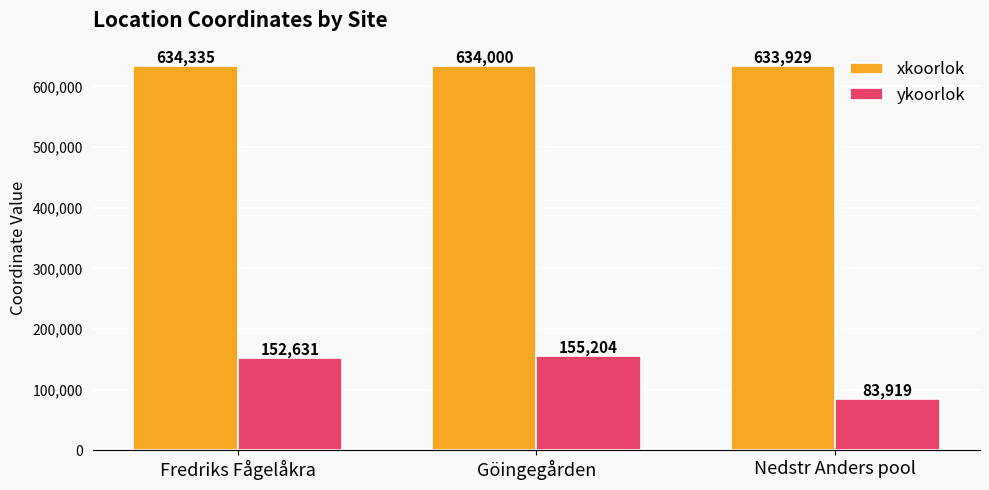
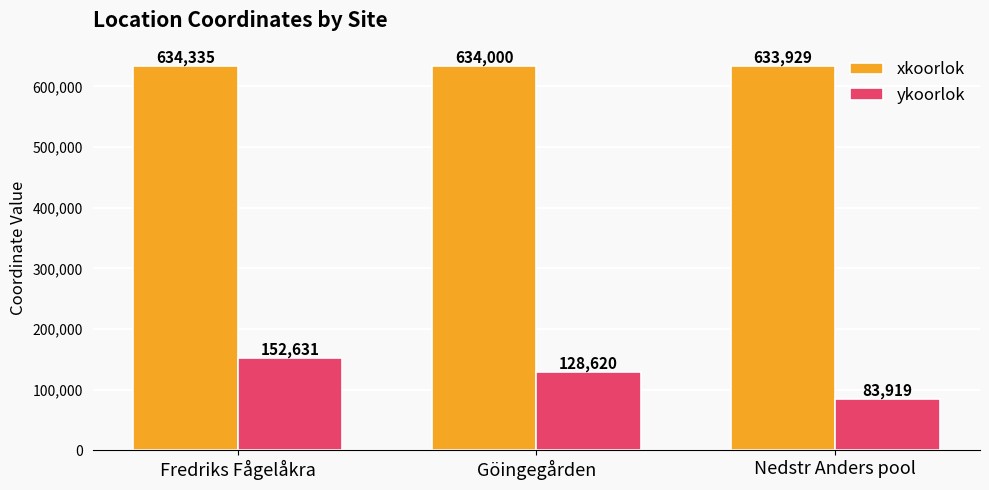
ykoorlok, Göingegården: 155,204 -> 128,620
